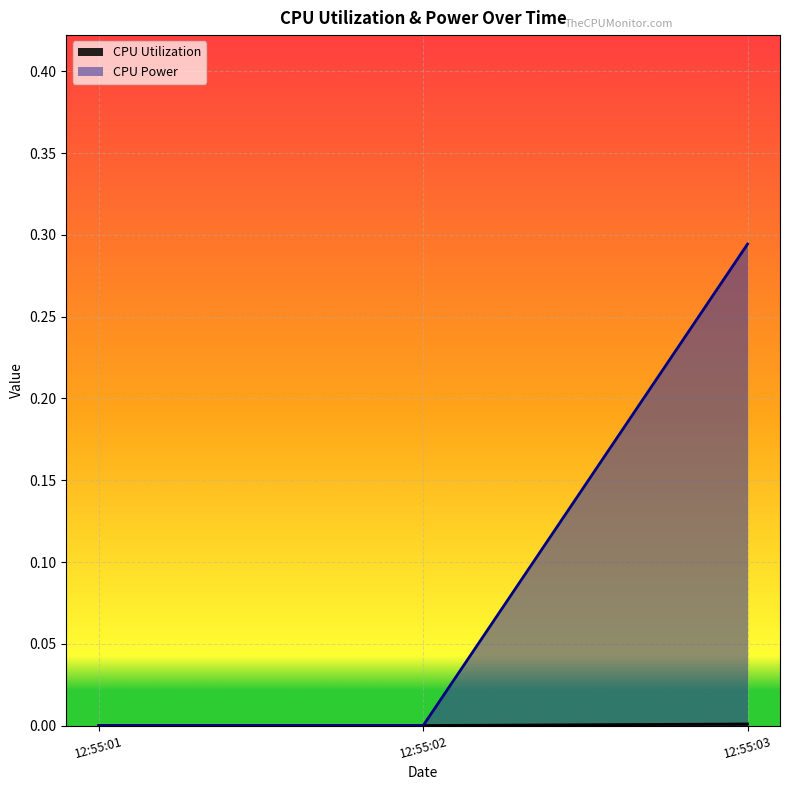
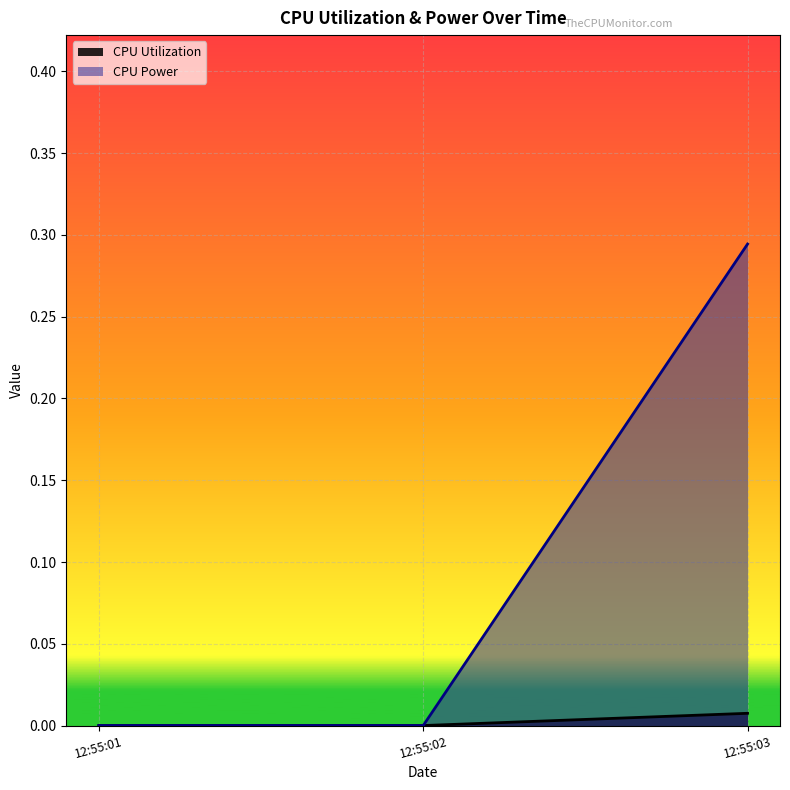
CPU Utilization, 12:55:03: 0.001 -> 0.007
